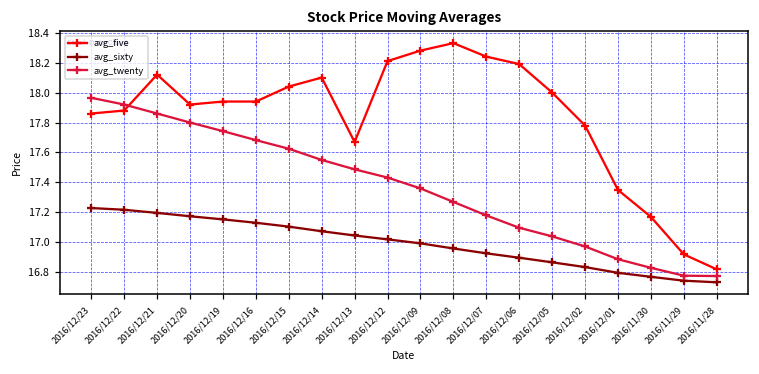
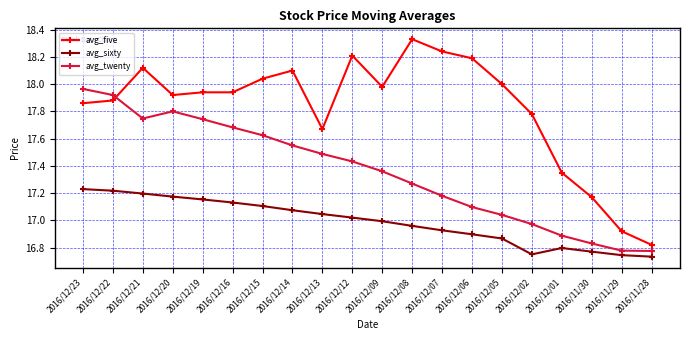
avg_twenty, 2016/12/21: 17.86 -> 17.75
avg_five, 2016/12/09: 18.28 -> 17.98
avg_sixty, 2016/12/02: 16.84 -> 16.75
